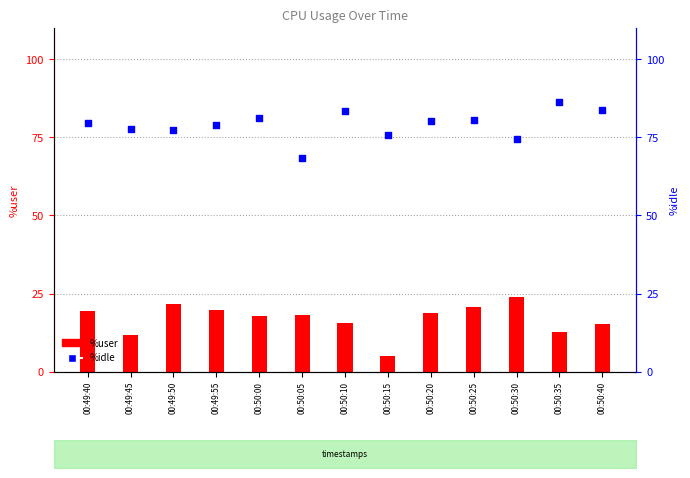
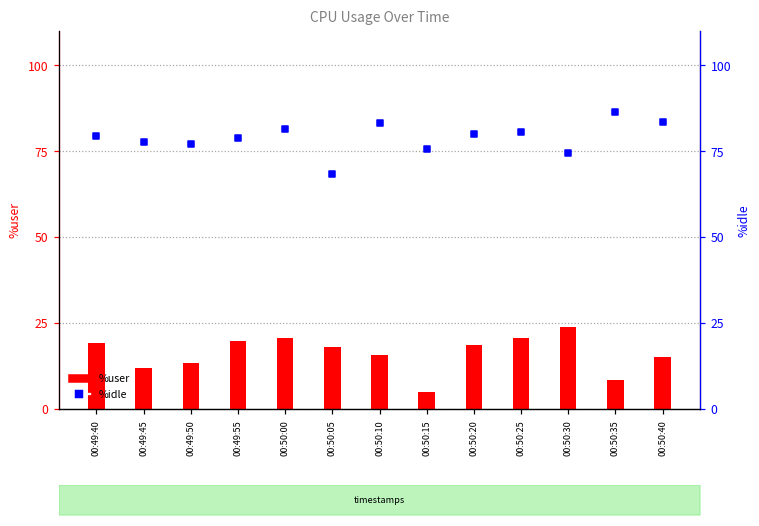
%user, 00:49:50: 22 -> 14
%user, 00:50:00: 18 -> 21
%user, 00:50:35: 13 -> 8
